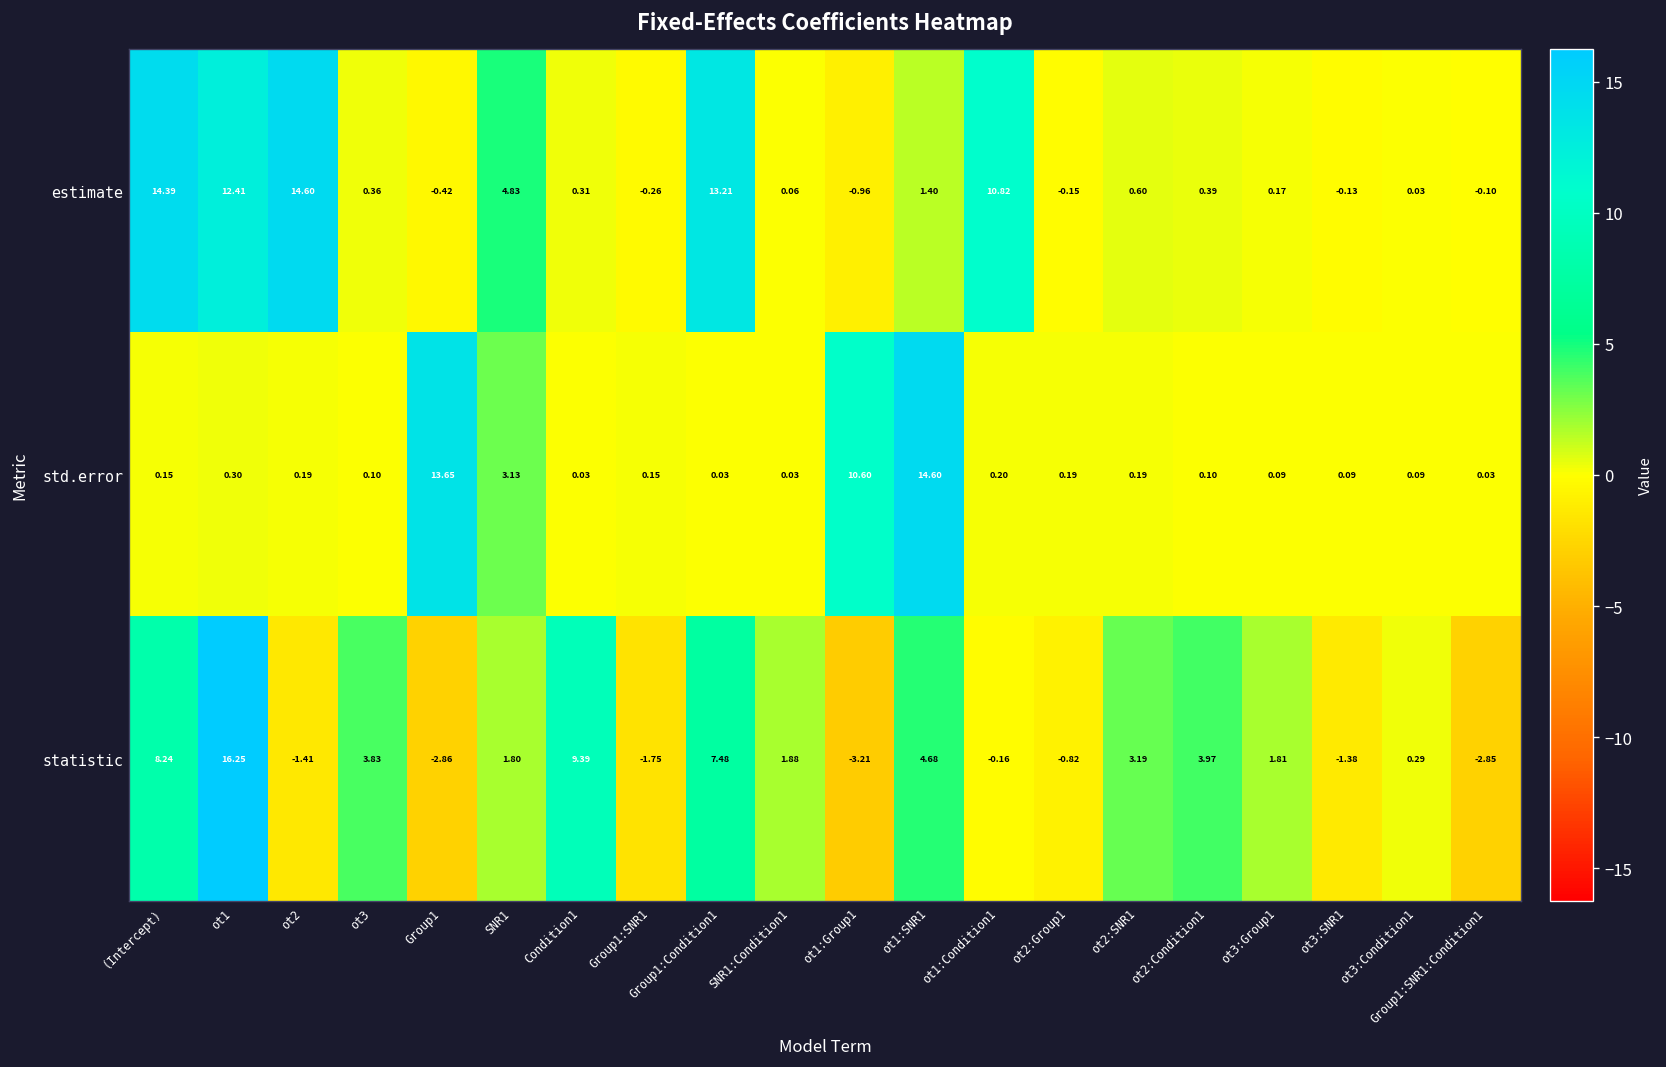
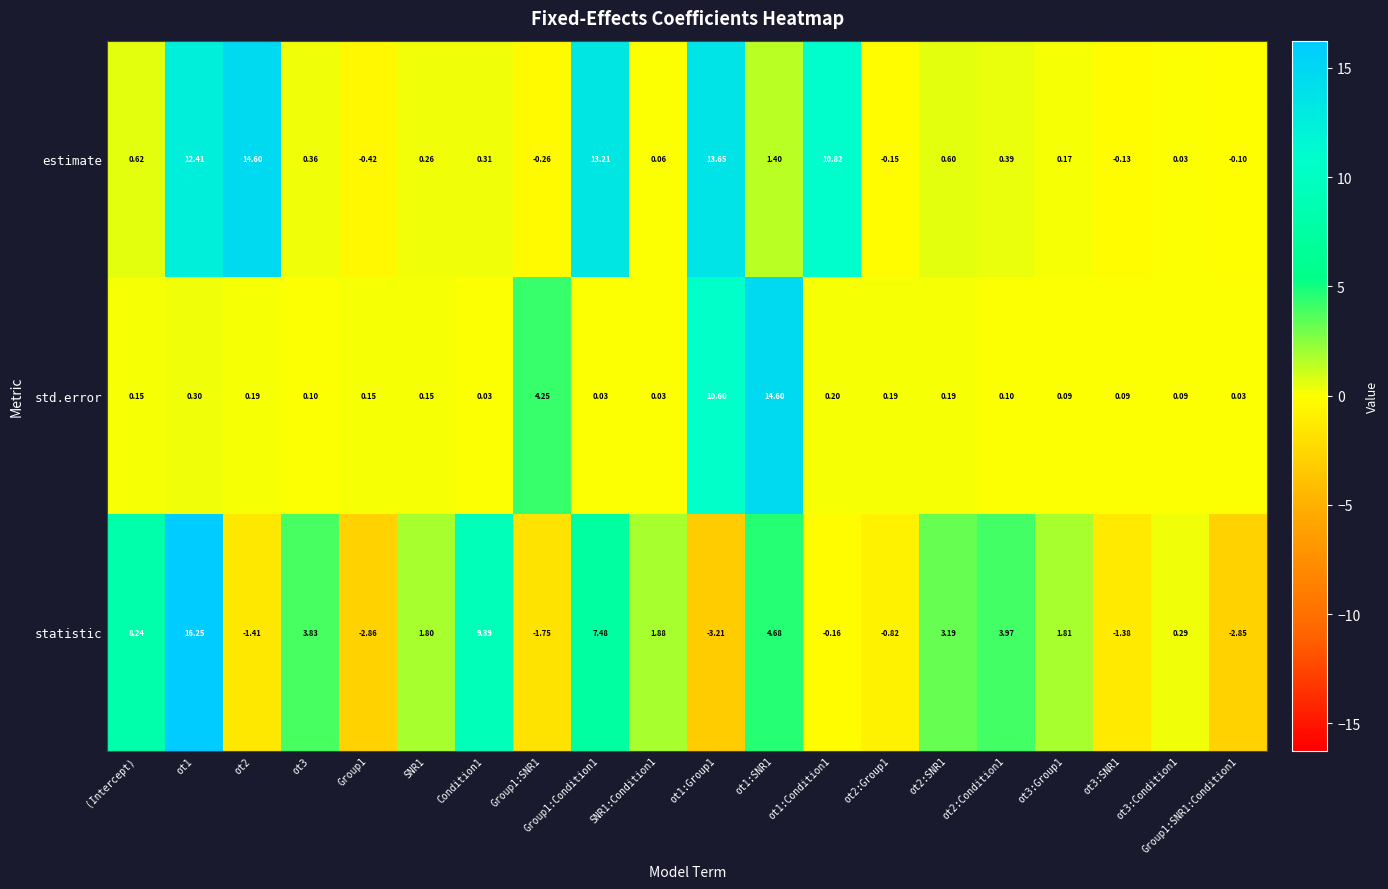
estimate, (Intercept): 14.39 -> 0.62
estimate, SNR1: 4.83 -> 0.26
estimate, ot1:Group1: -0.96 -> 13.65
std.error, Group1: 13.65 -> 0.15
std.error, SNR1: 3.13 -> 0.15
std.error, Group1:SNR1: 0.15 -> 4.25
